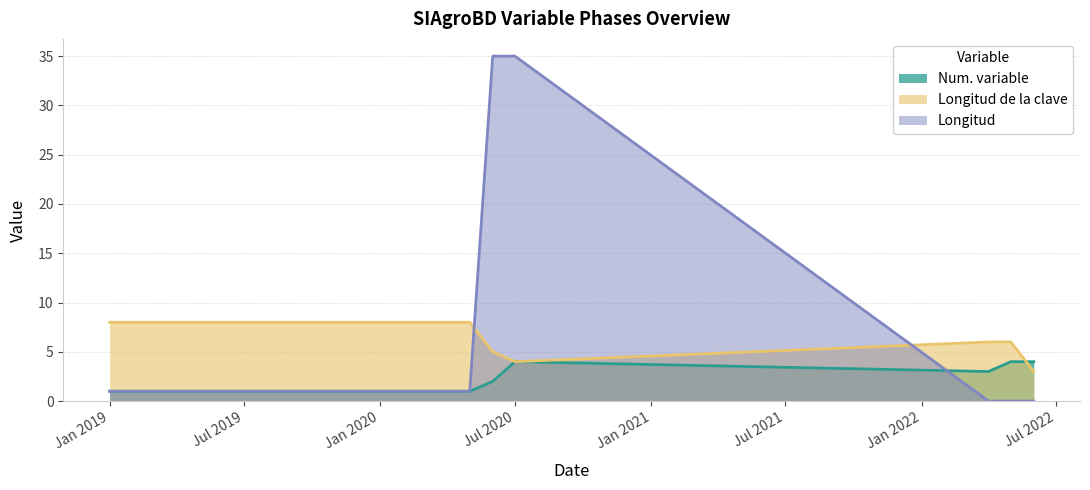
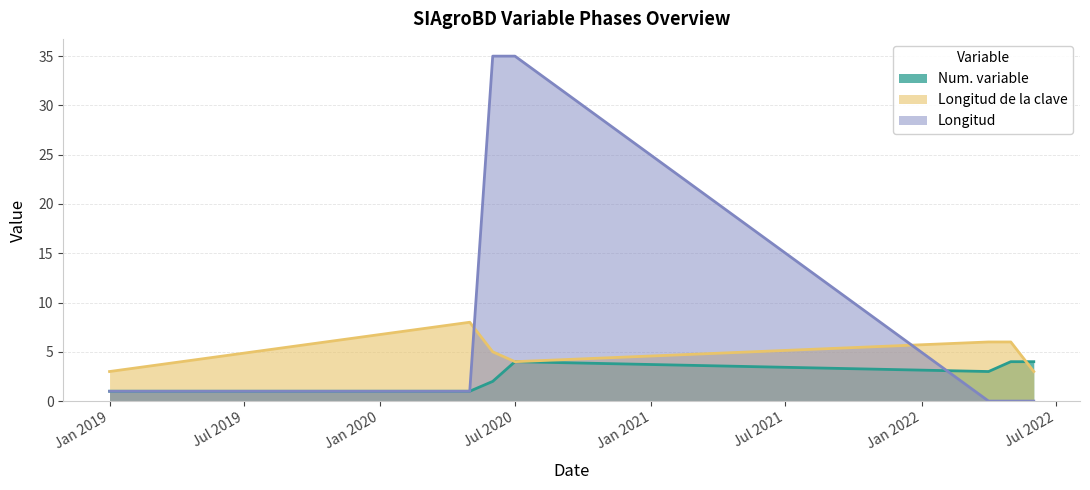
Longitud de la clave, Jan 2019: 8 -> 3
